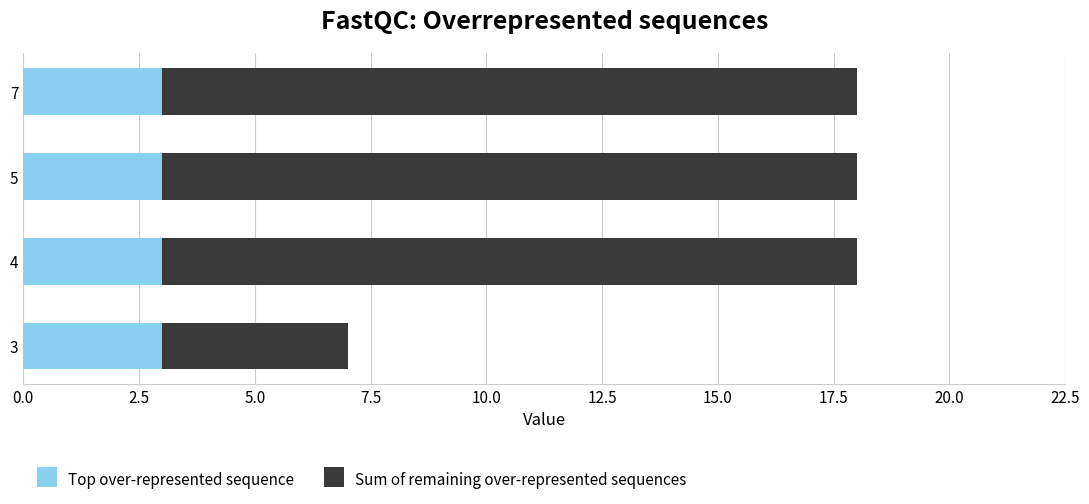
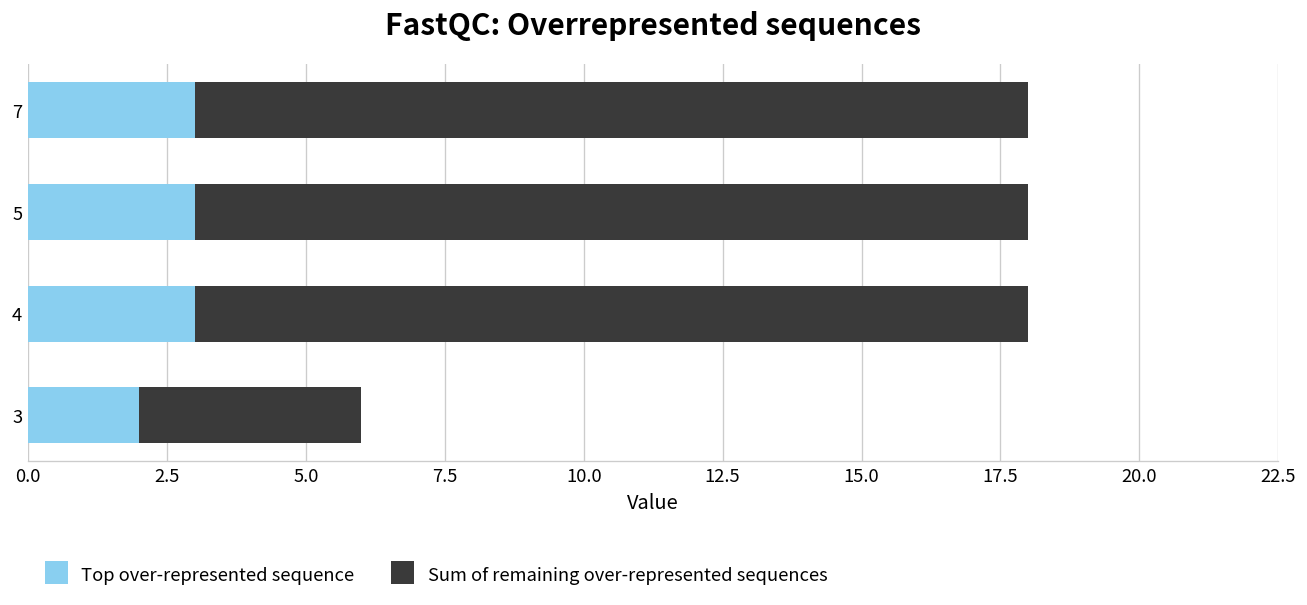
Top over-represented sequence, 3: 3 -> 2
